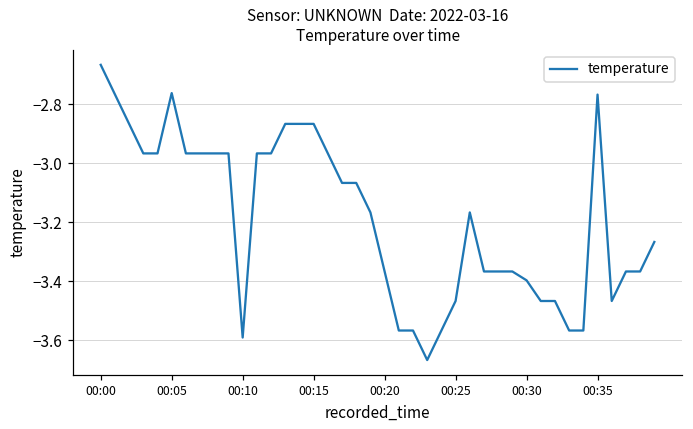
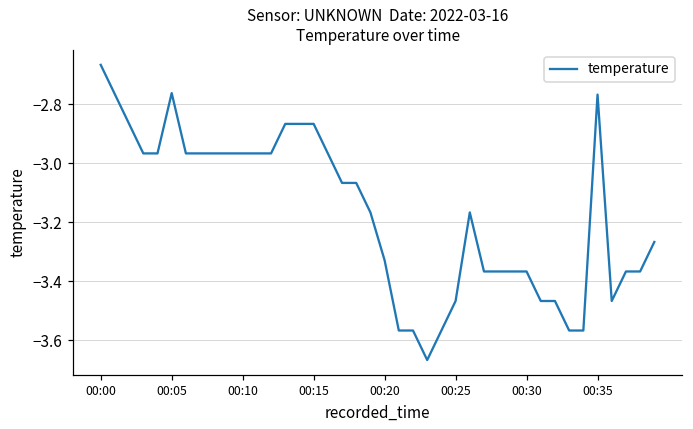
00:10: -3.59 -> -2.97
00:20: -3.37 -> -3.33
00:30: -3.40 -> -3.37
